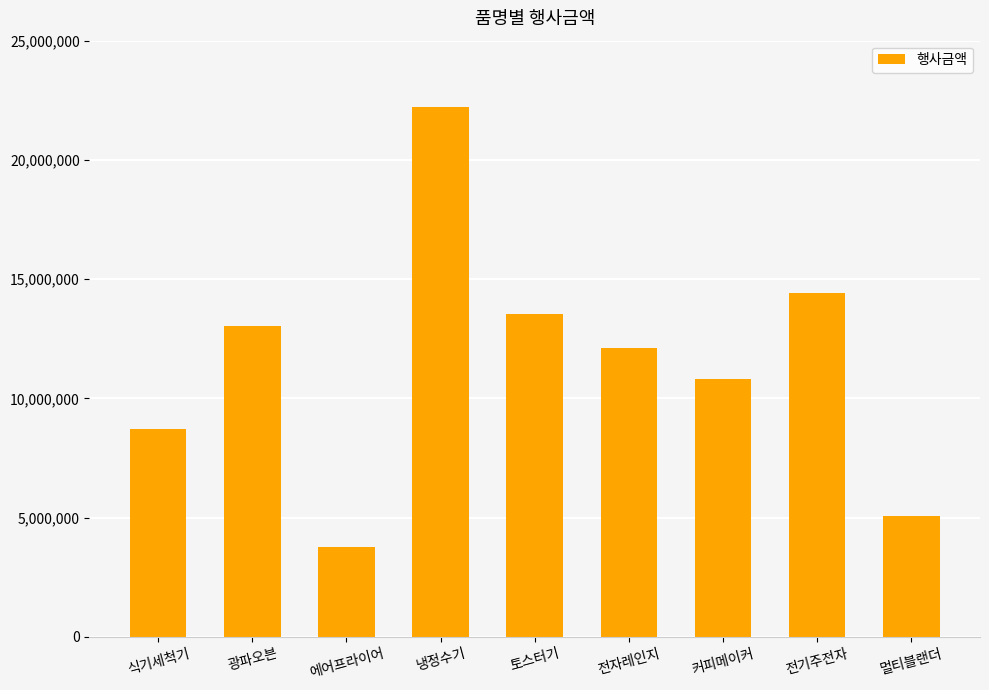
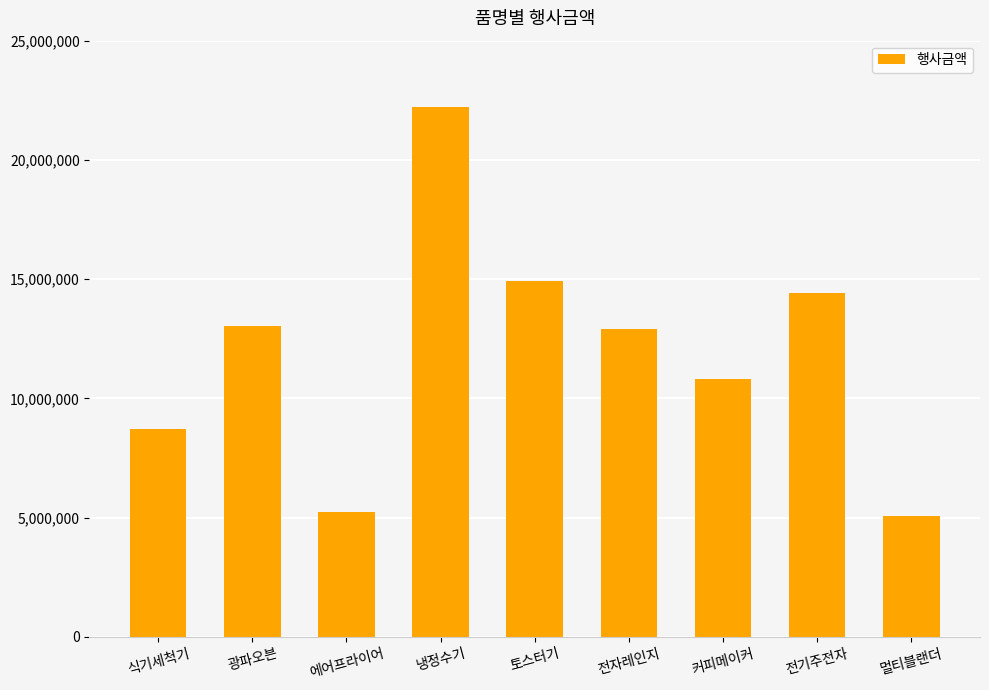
에어프라이어: 3,800,000 -> 5,200,000
토스터기: 13,600,000 -> 14,900,000
전자레인지: 12,100,000 -> 12,900,000
